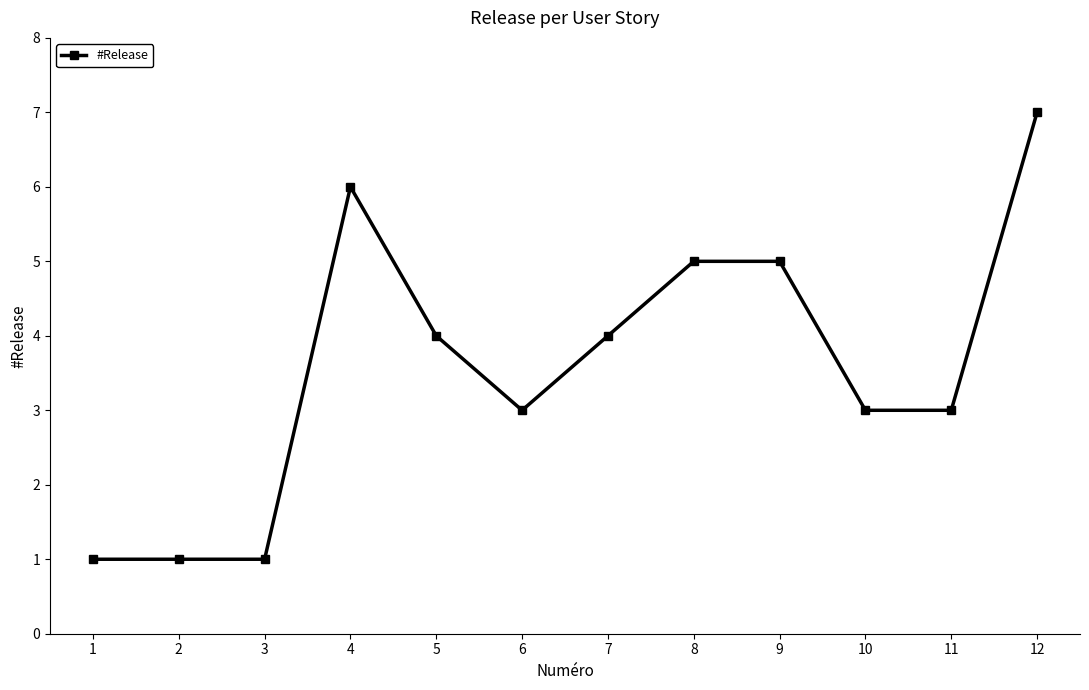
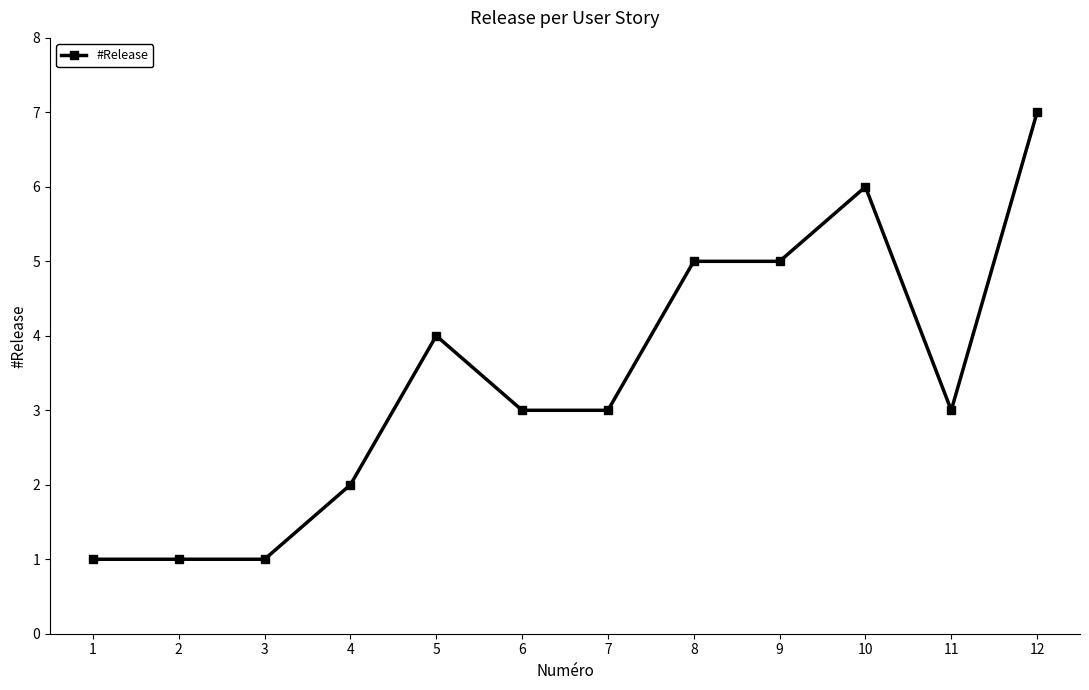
4: 6 -> 2
7: 4 -> 3
10: 3 -> 6
